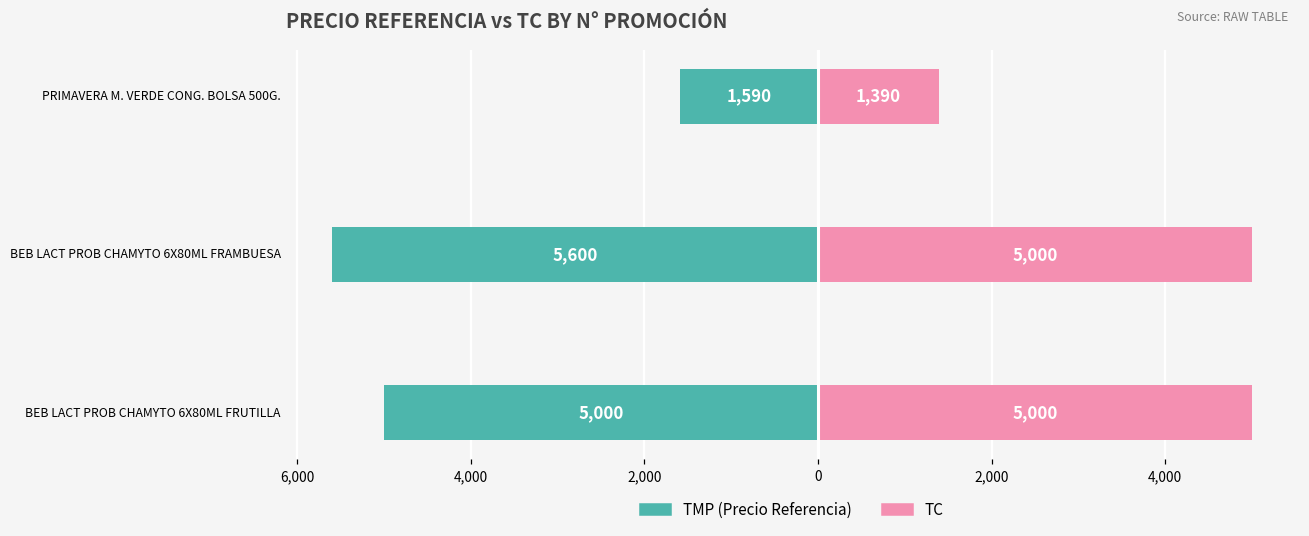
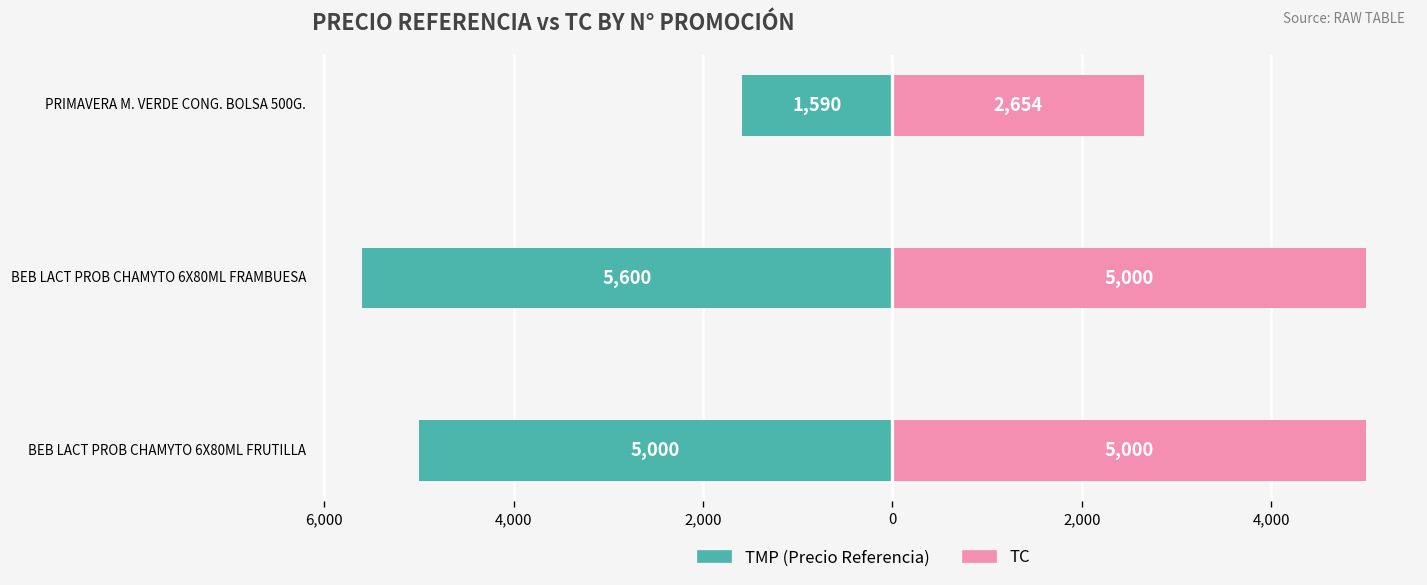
TC, PRIMAVERA M. VERDE CONG. BOLSA 500G.: 1,390 -> 2,654
